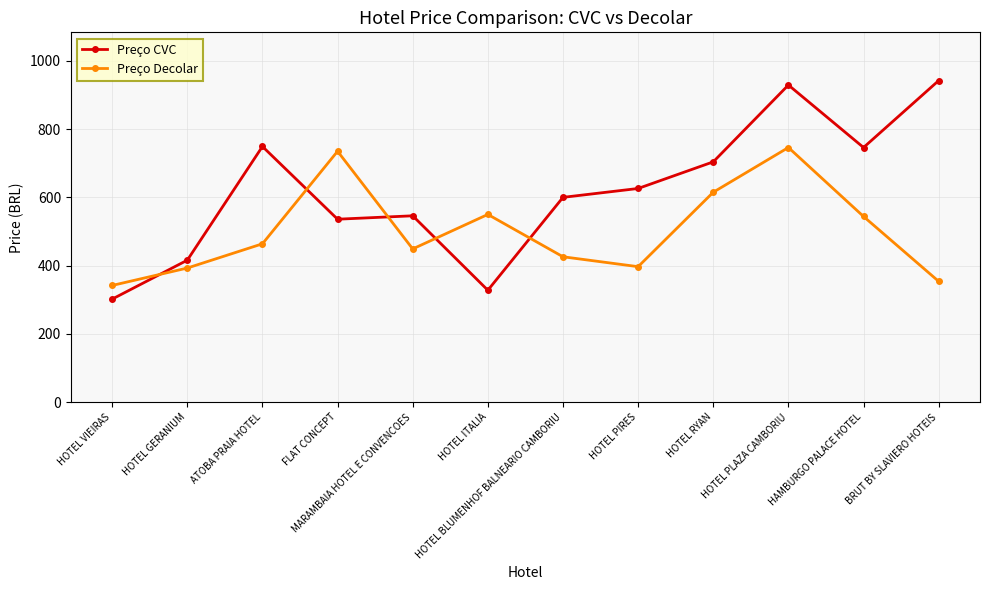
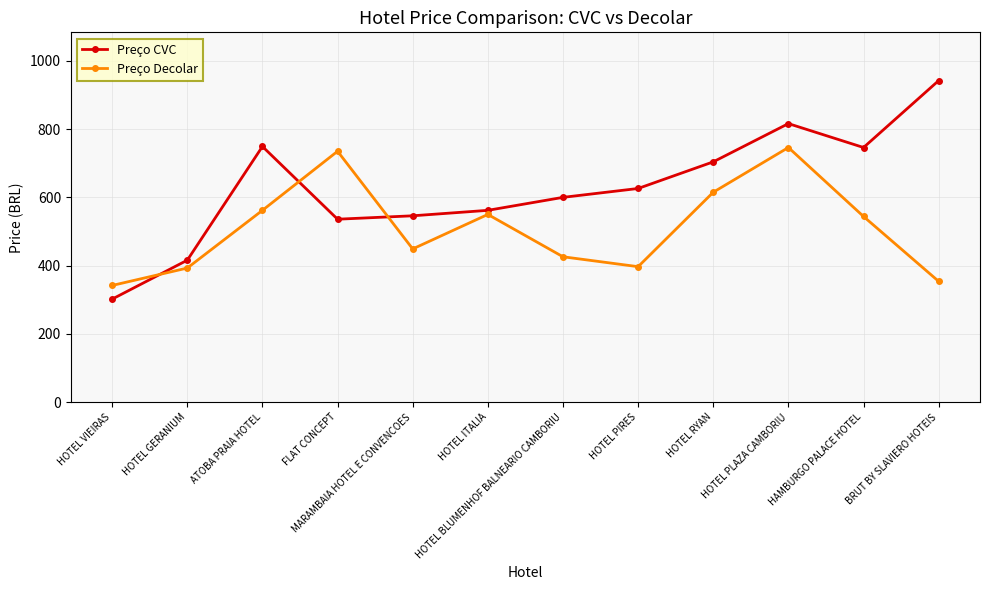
Preço Decolar, ATOBA PRAIA HOTEL: 460 -> 560
Preço CVC, HOTEL ITALIA: 330 -> 560
Preço CVC, HOTEL PLAZA CAMBORIU: 930 -> 820
